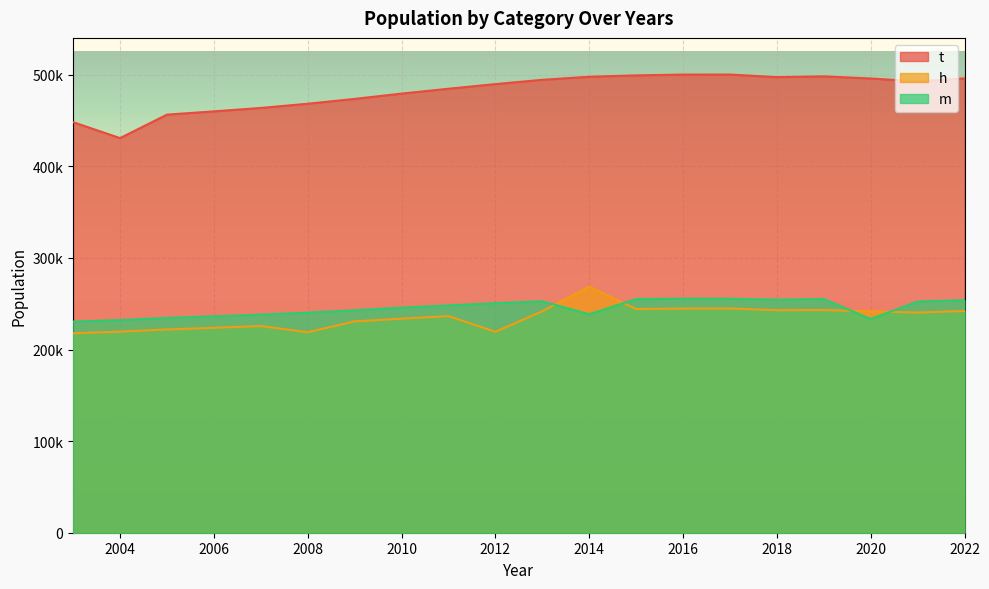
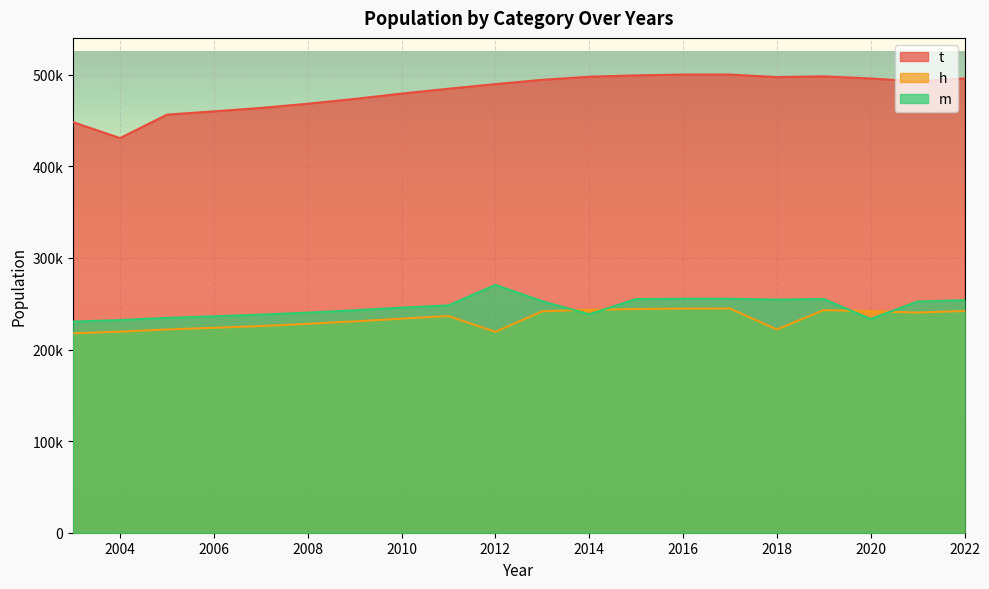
h, 2008: 220000 -> 230000
m, 2012: 250000 -> 270000
h, 2014: 270000 -> 240000
h, 2018: 240000 -> 220000
